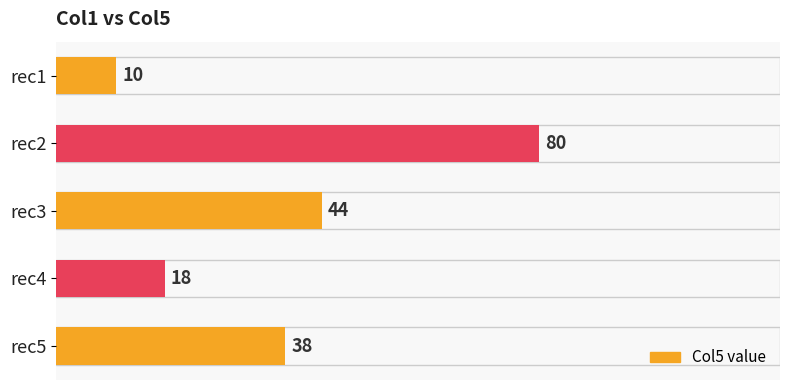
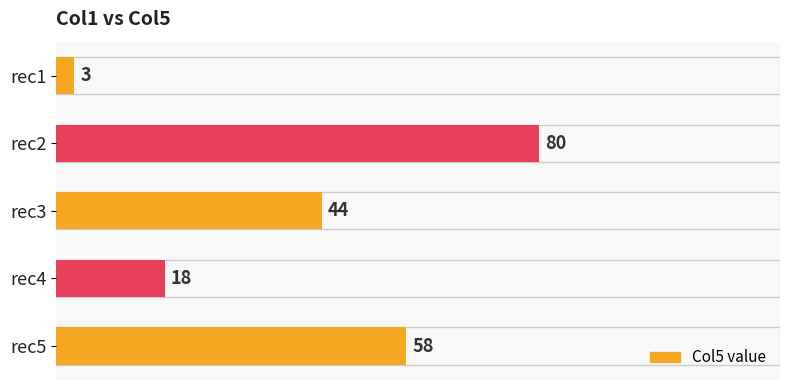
rec1: 10 -> 3
rec5: 38 -> 58
